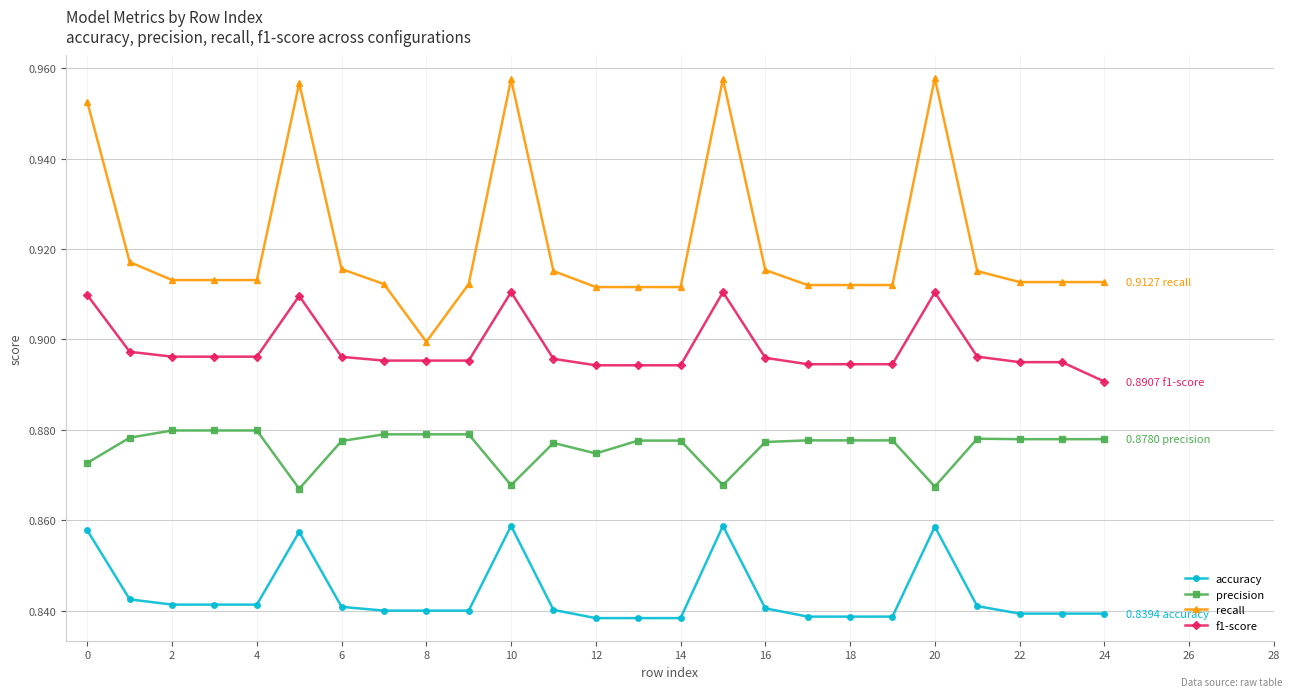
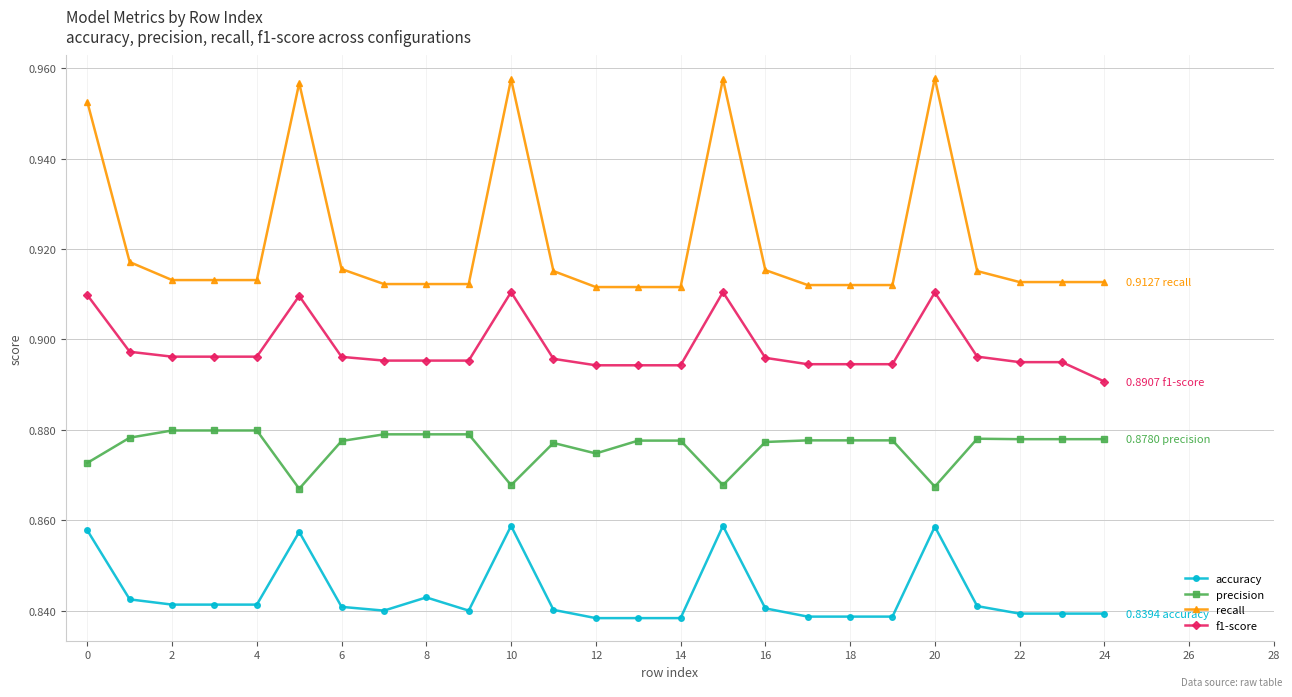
accuracy, 8: 0.840 -> 0.843
recall, 8: 0.899 -> 0.912
